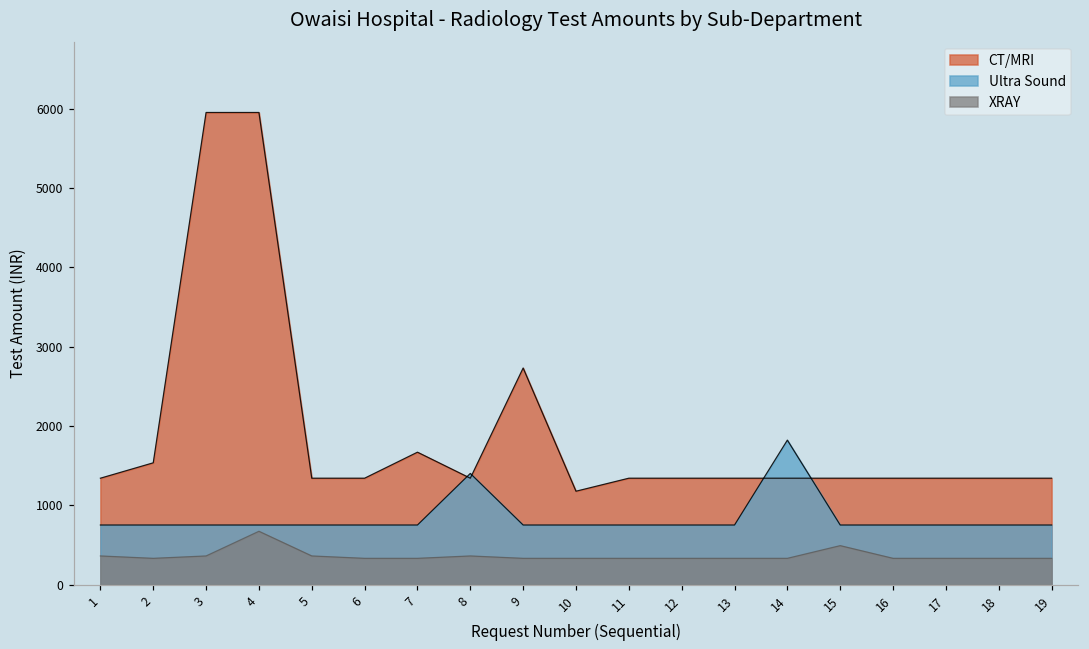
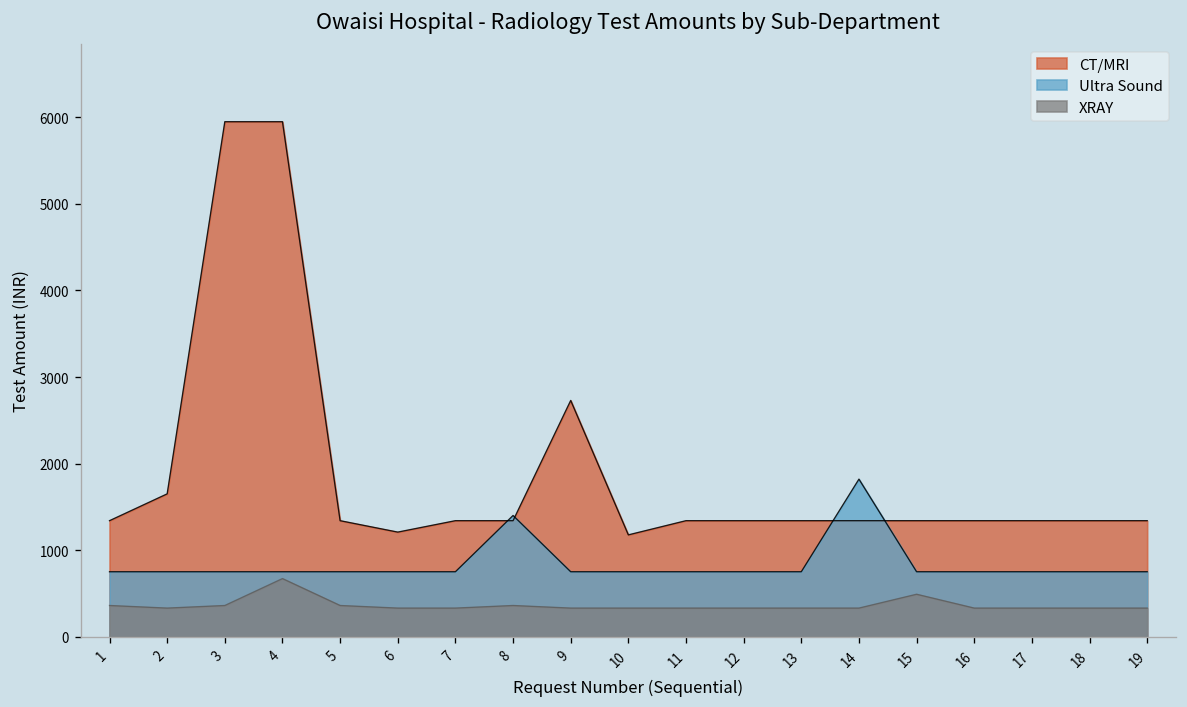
CT/MRI, 2: 1500 -> 1700
CT/MRI, 6: 1300 -> 1200
CT/MRI, 7: 1700 -> 1300
